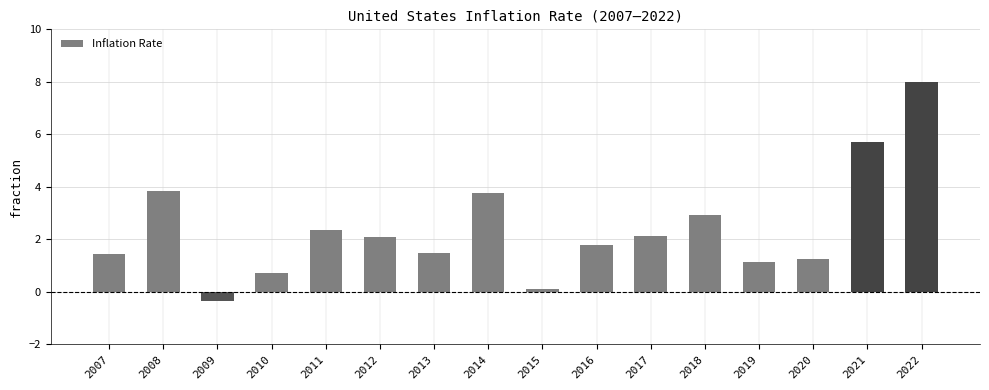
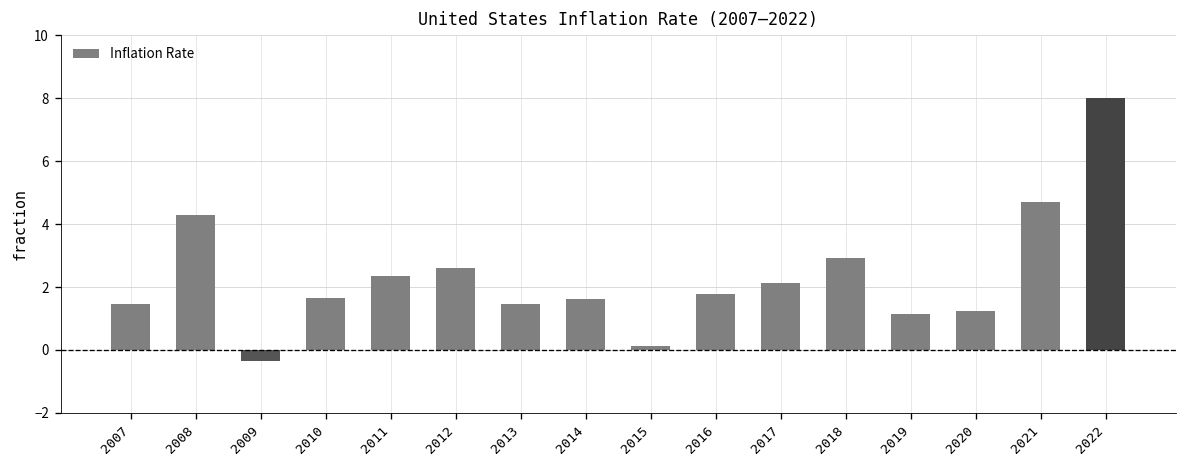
2008: 3.8 -> 4.3
2010: 0.7 -> 1.6
2012: 2.1 -> 2.6
2014: 3.8 -> 1.6
2021: 5.7 -> 4.7
